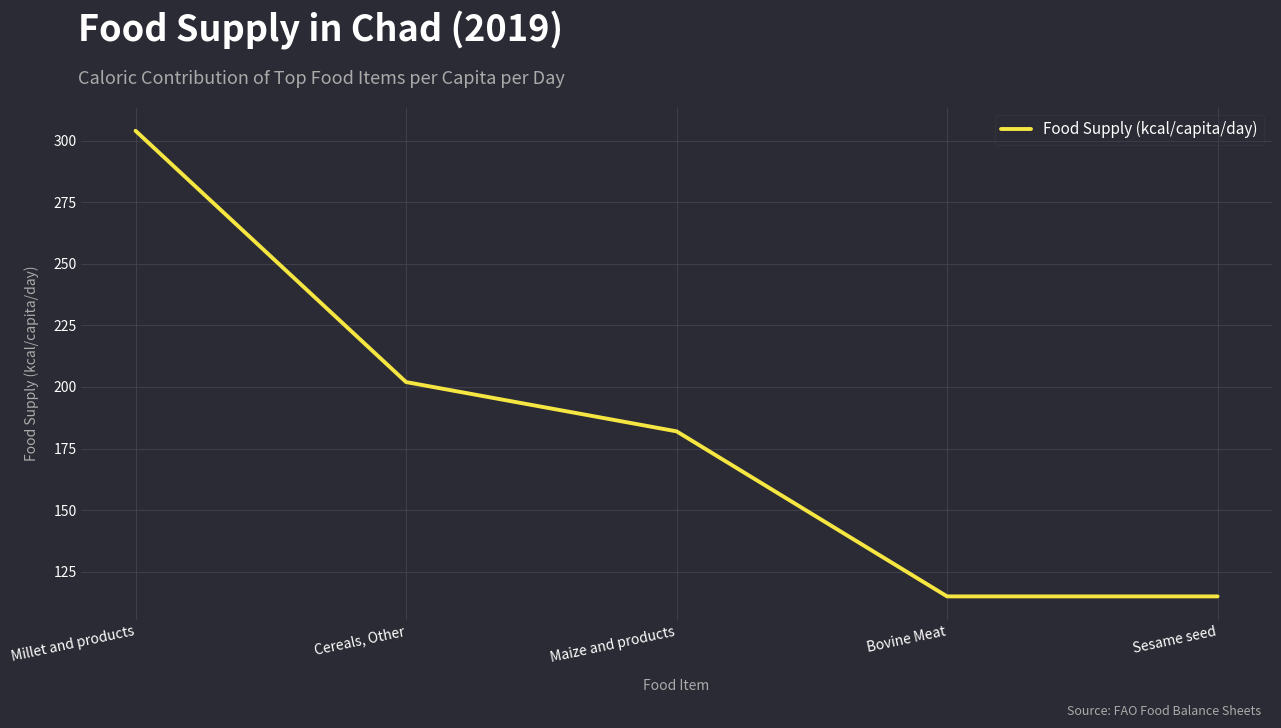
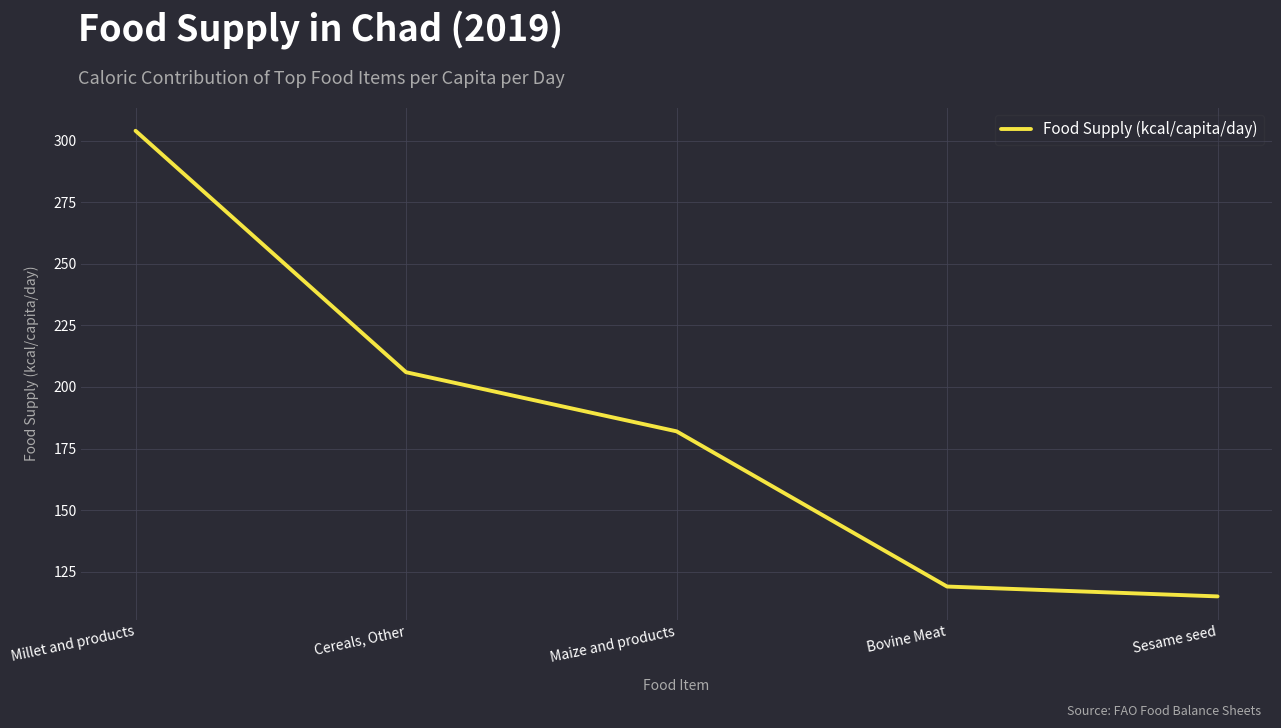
Cereals, Other: 202 -> 206
Bovine Meat: 115 -> 119
